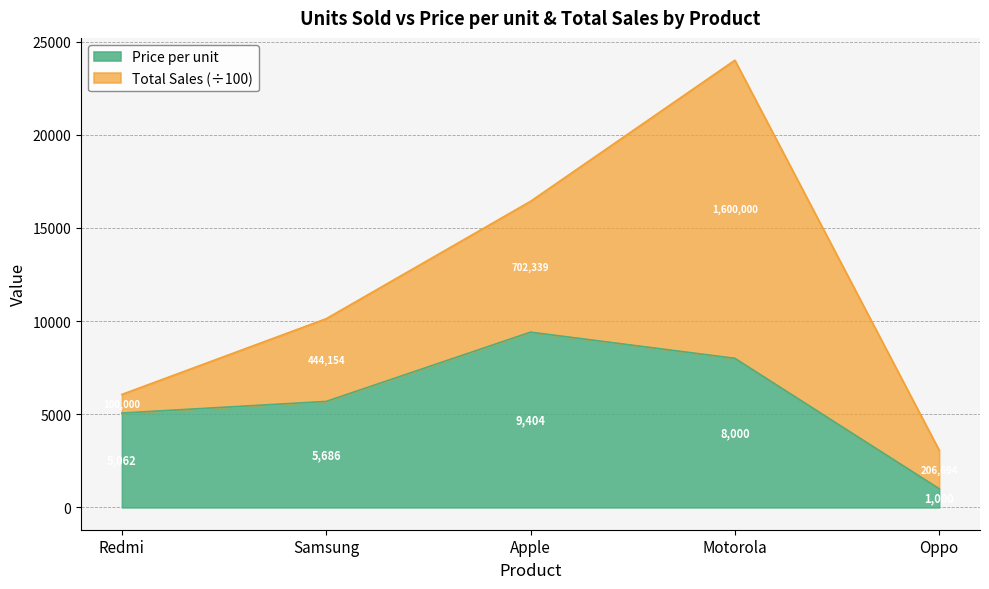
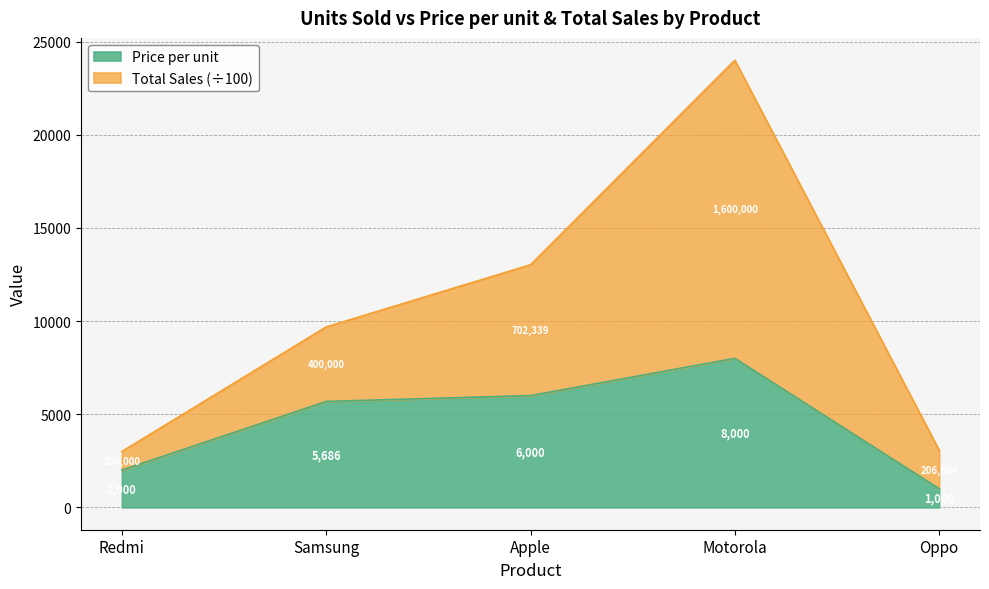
Price per unit, Redmi: 5100 -> 2000
Total Sales (÷100), Samsung: 444,154 -> 400,000
Price per unit, Apple: 9,404 -> 6,000
